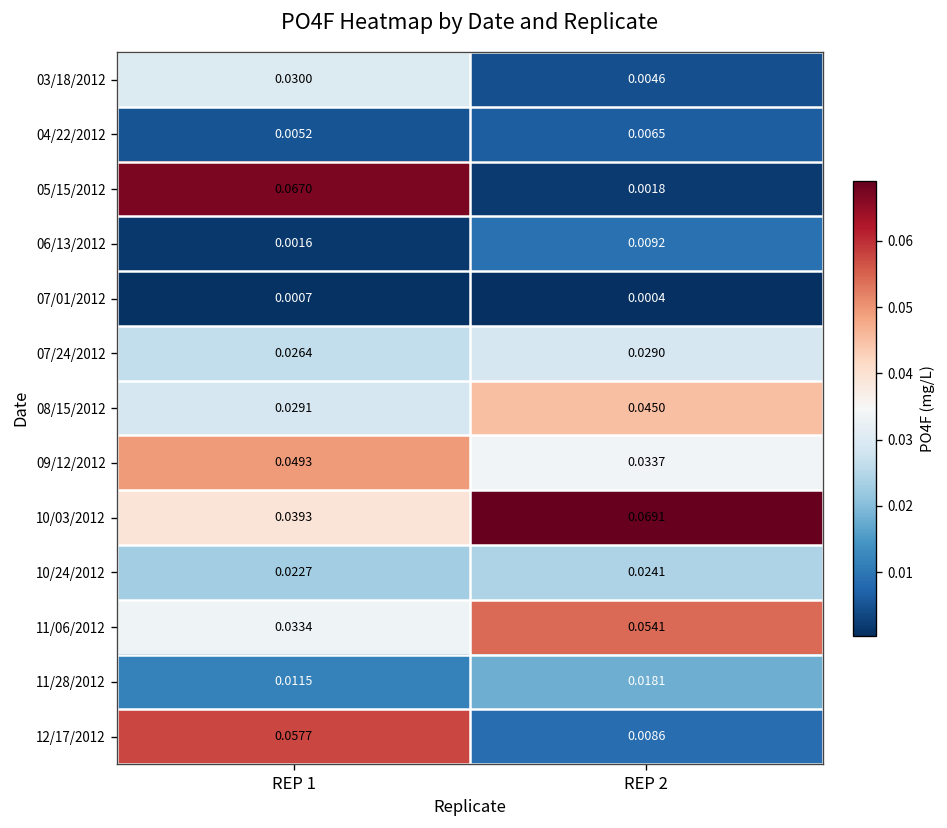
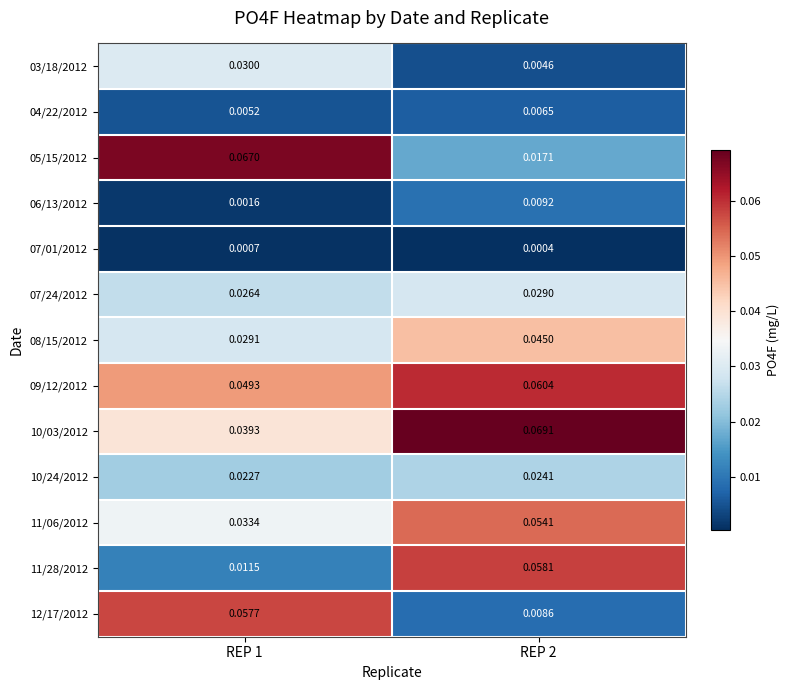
05/15/2012, REP 2: 0.0018 -> 0.0171
09/12/2012, REP 2: 0.0337 -> 0.0604
11/28/2012, REP 2: 0.0181 -> 0.0581
